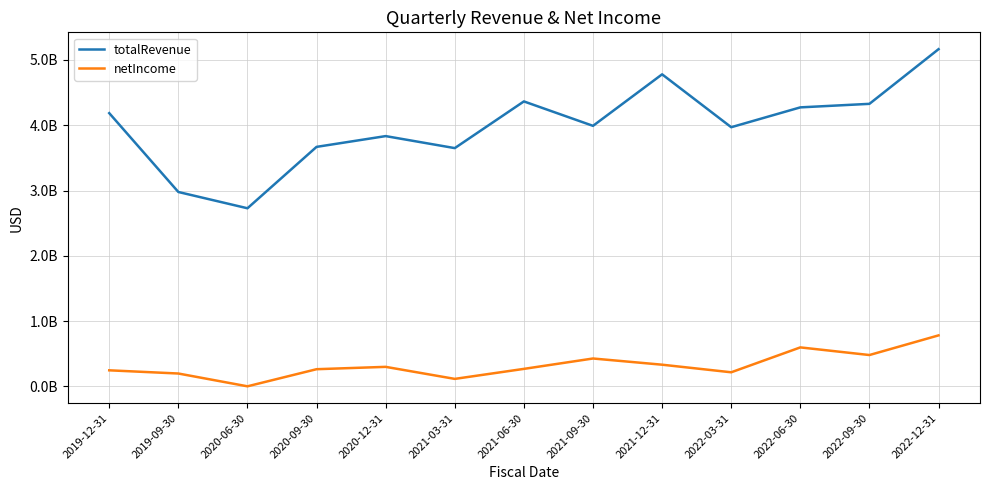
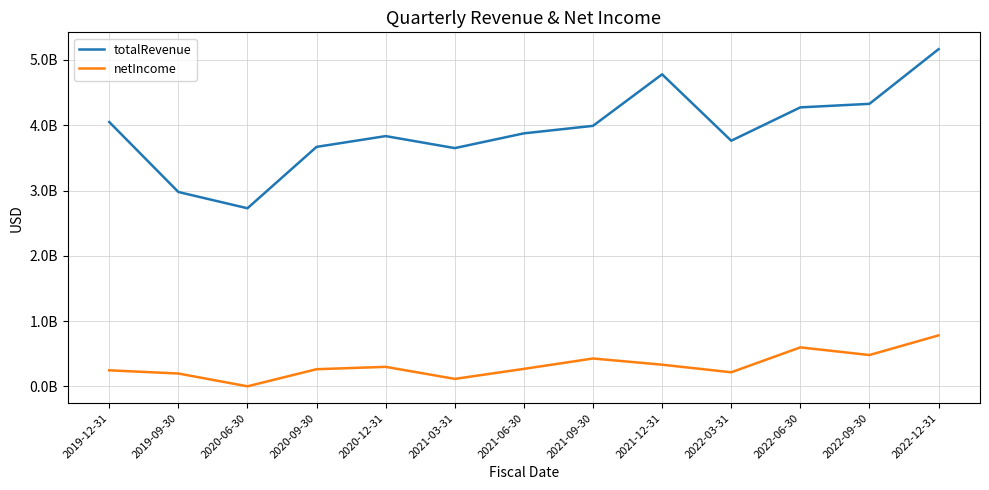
totalRevenue, 2019-12-31: 4200000000 -> 4100000000
totalRevenue, 2021-06-30: 4400000000 -> 3900000000
totalRevenue, 2022-03-31: 4000000000 -> 3800000000
